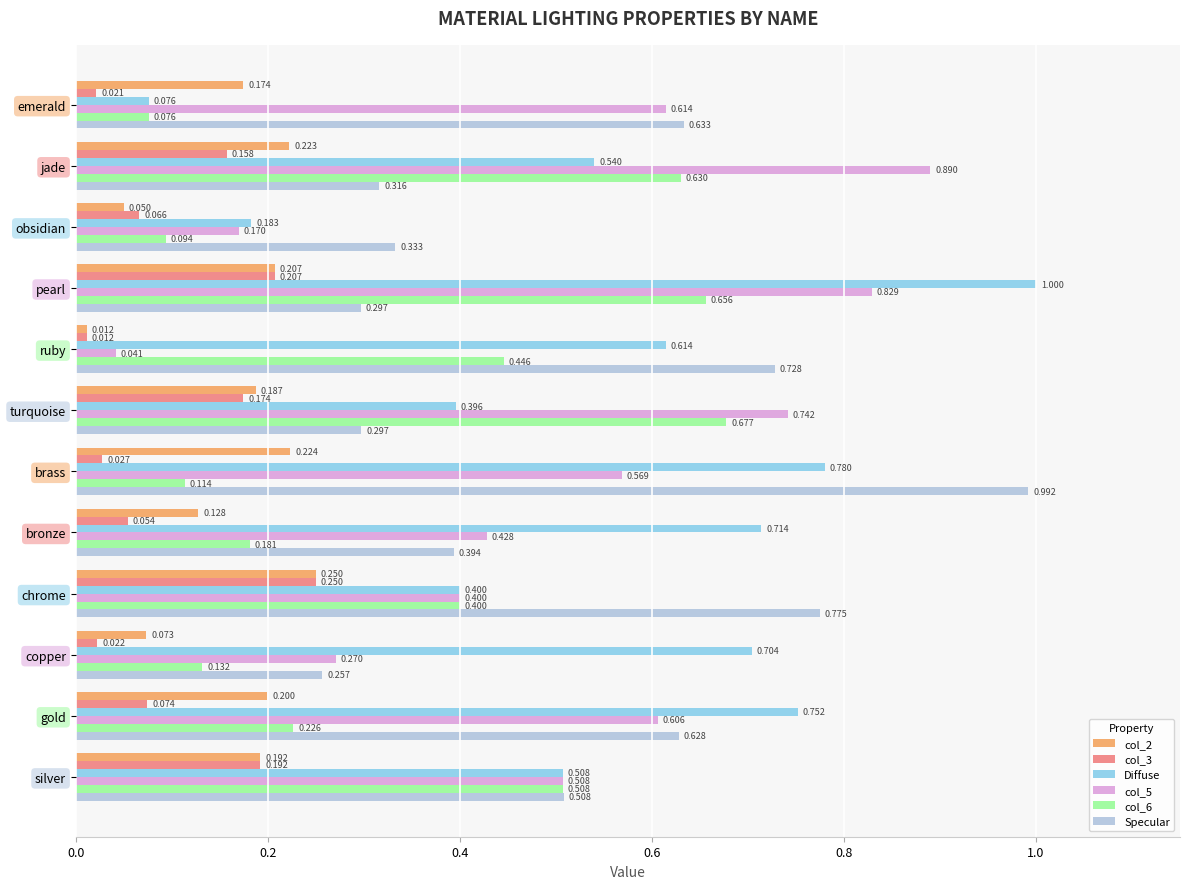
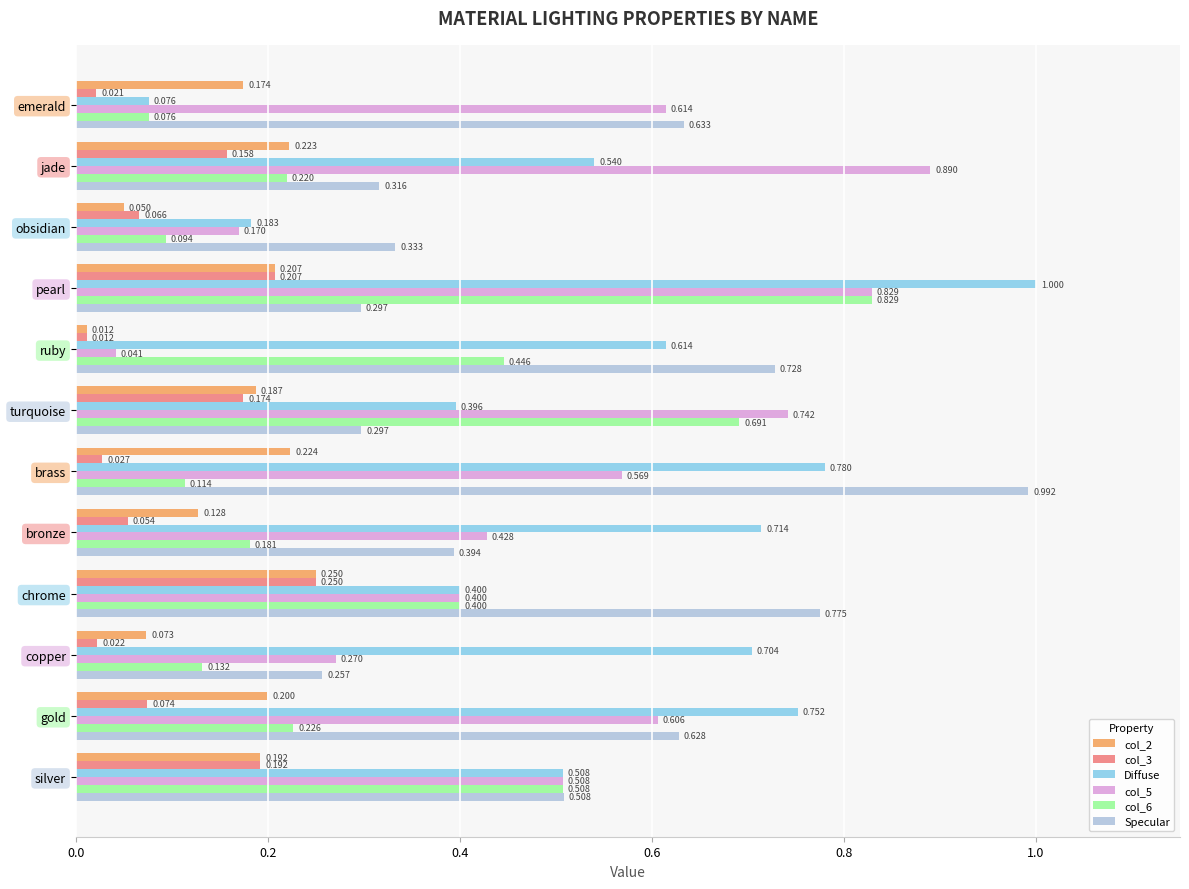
col_6, jade: 0.630 -> 0.220
col_6, pearl: 0.656 -> 0.829
col_6, turquoise: 0.677 -> 0.691
